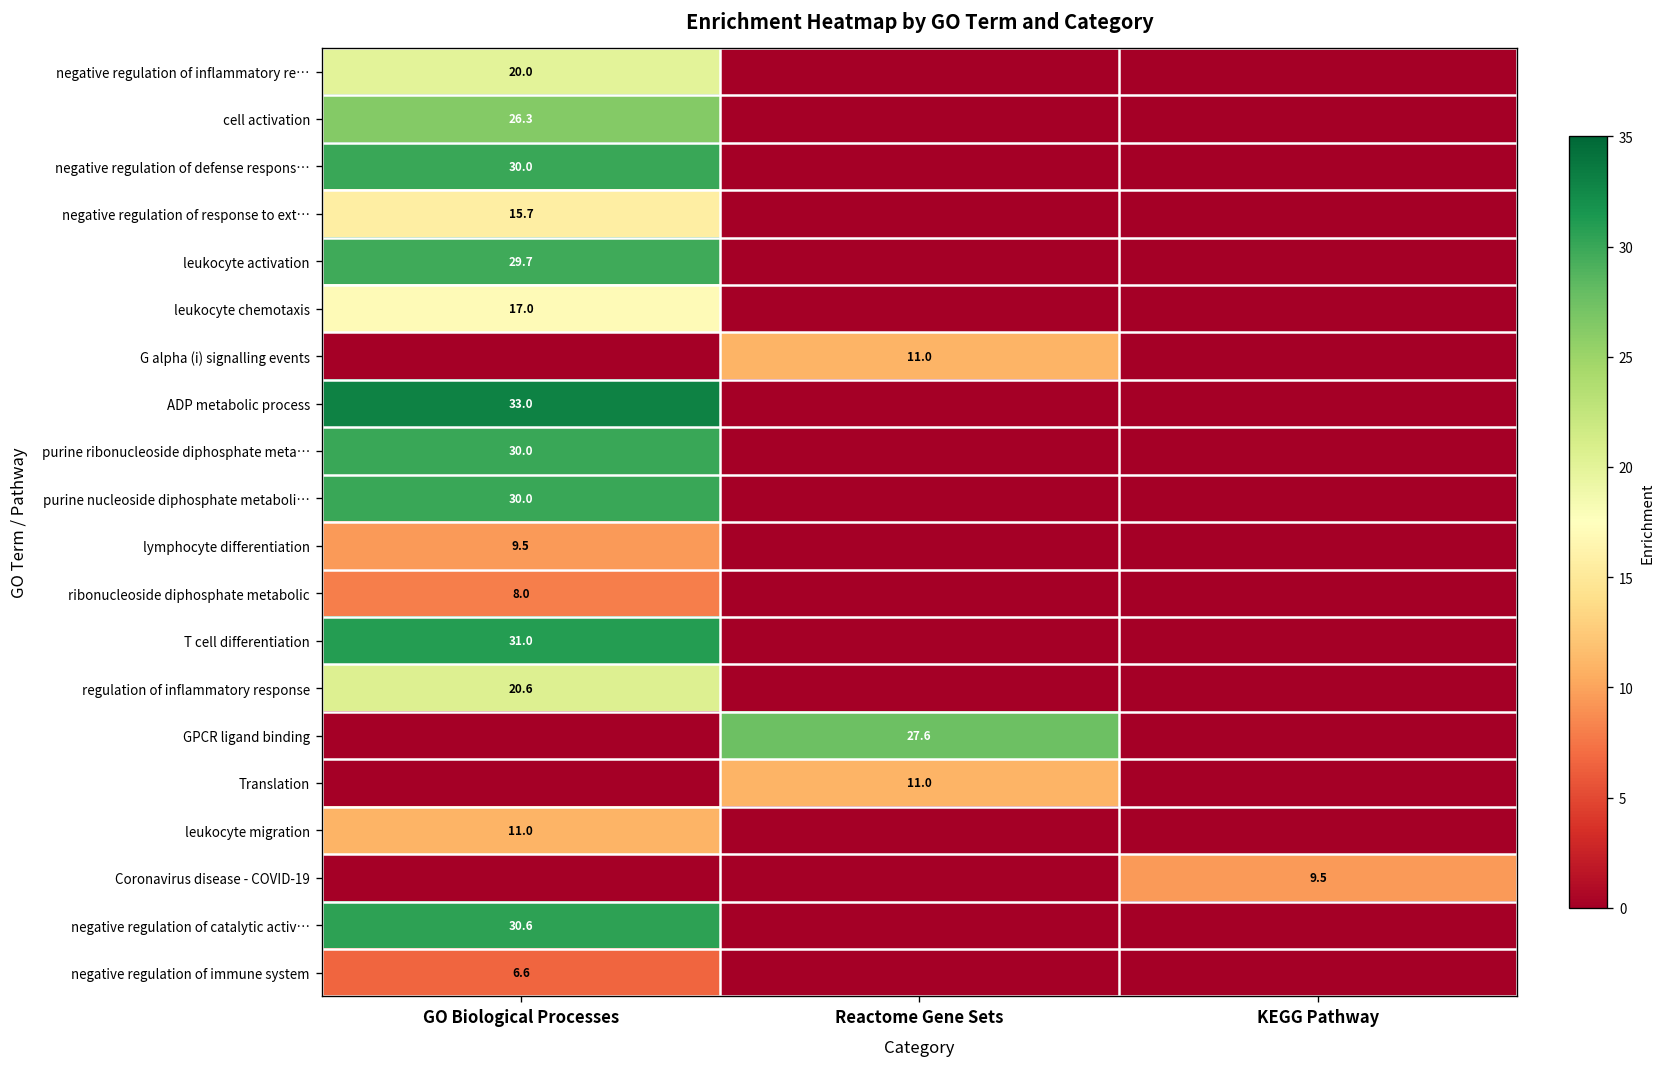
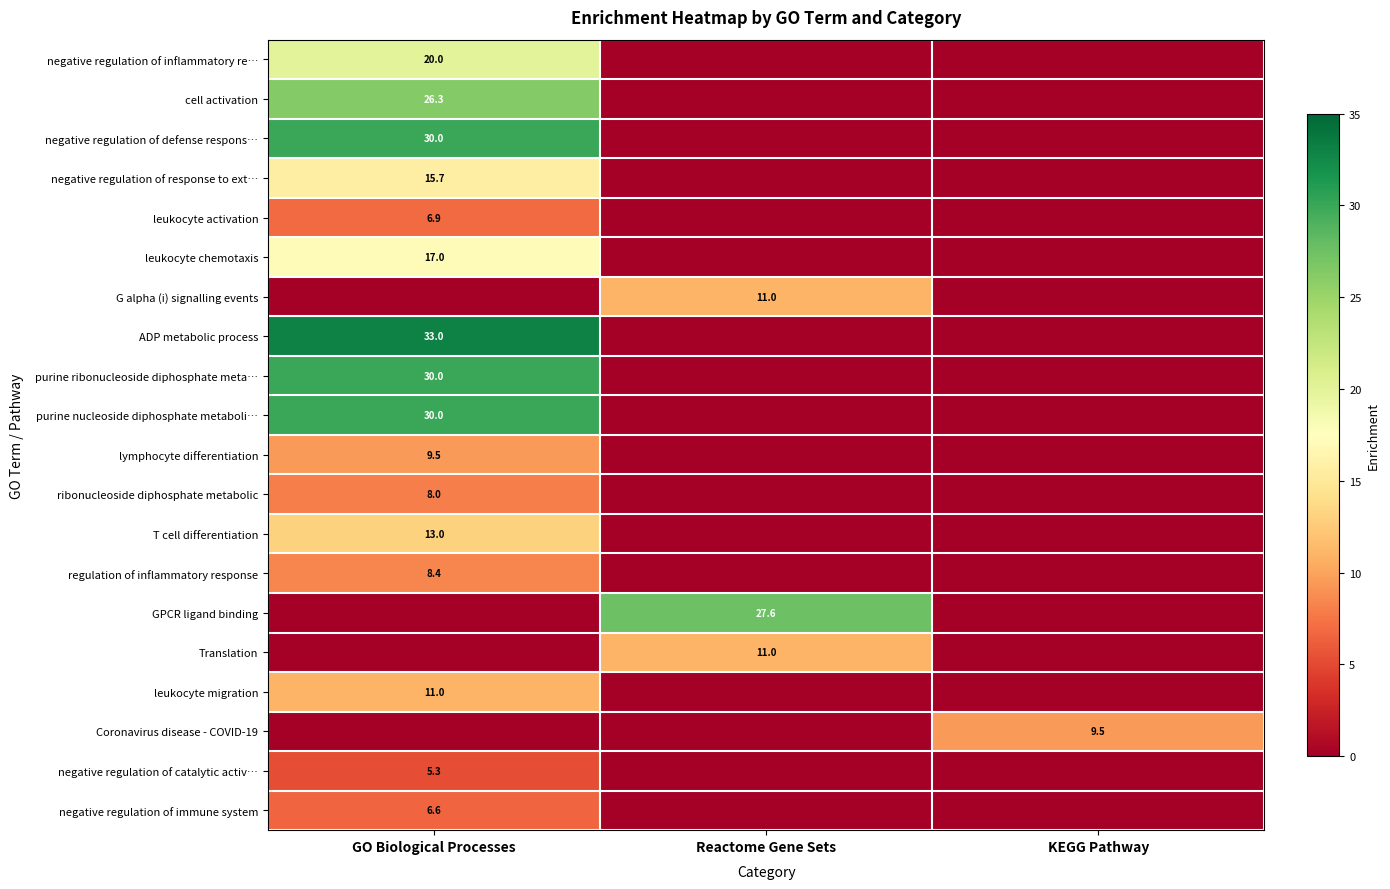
leukocyte activation, GO Biological Processes: 29.7 -> 6.9
T cell differentiation, GO Biological Processes: 31.0 -> 13.0
regulation of inflammatory response, GO Biological Processes: 20.6 -> 8.4
negative regulation of catalytic activ…, GO Biological Processes: 30.6 -> 5.3
